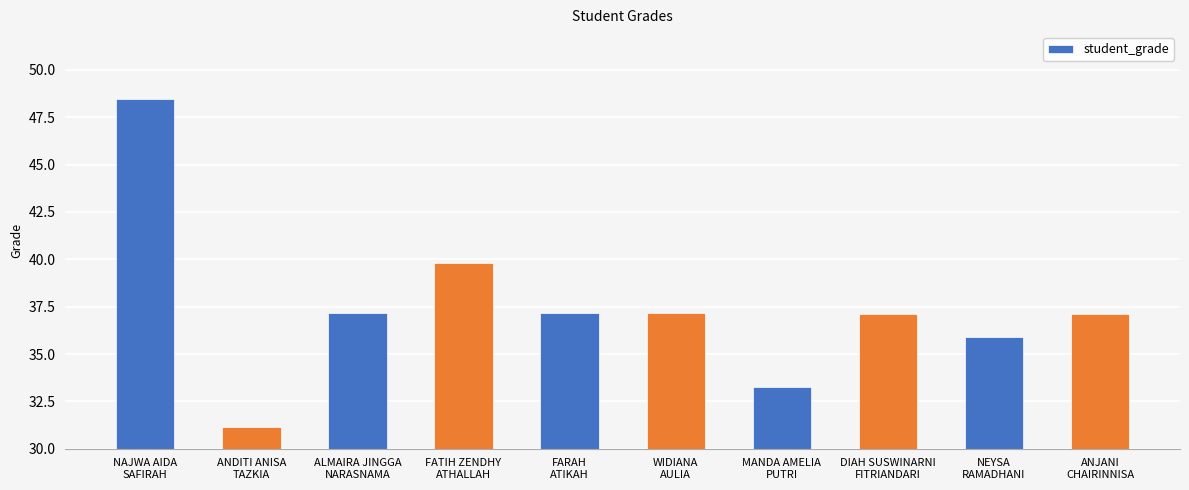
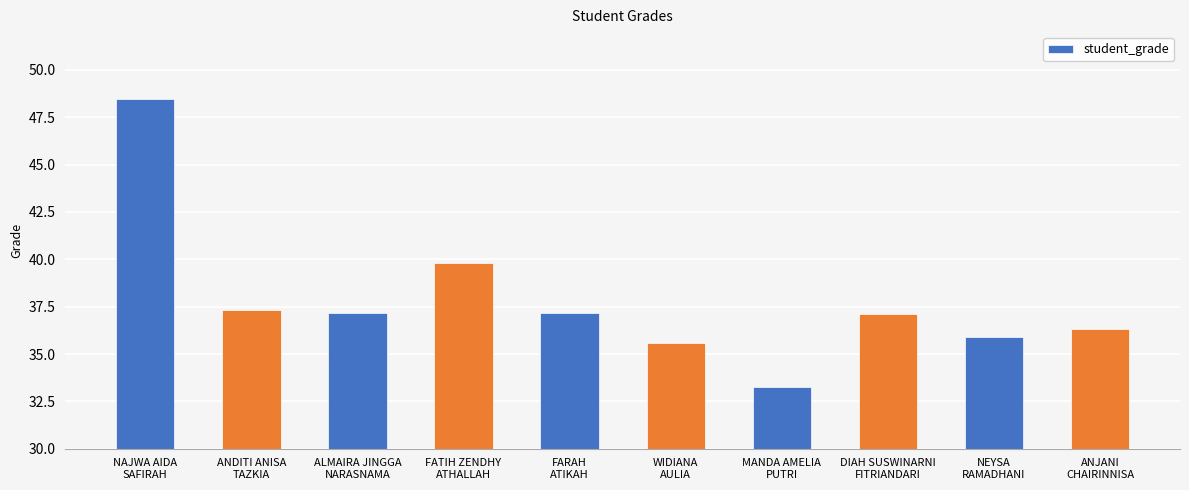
ANDITI ANISA TAZKIA: 31.1 -> 37.3
WIDIANA AULIA: 37.2 -> 35.6
ANJANI CHAIRINNISA: 37.1 -> 36.3
